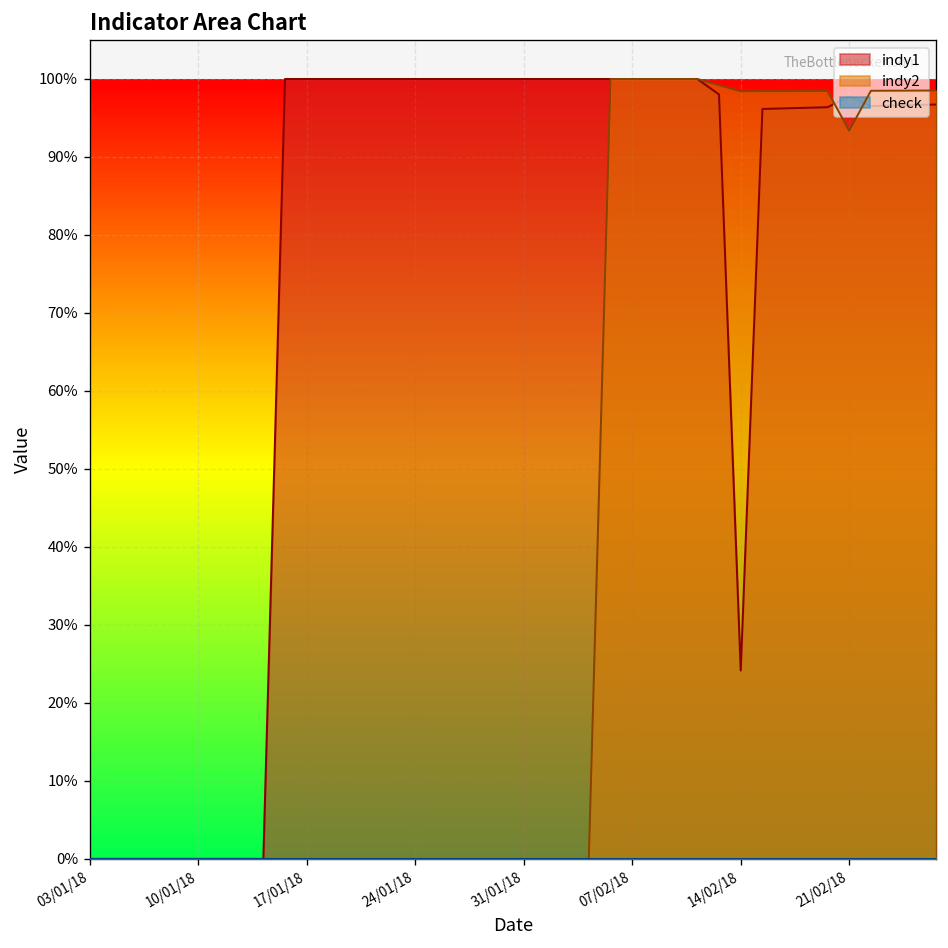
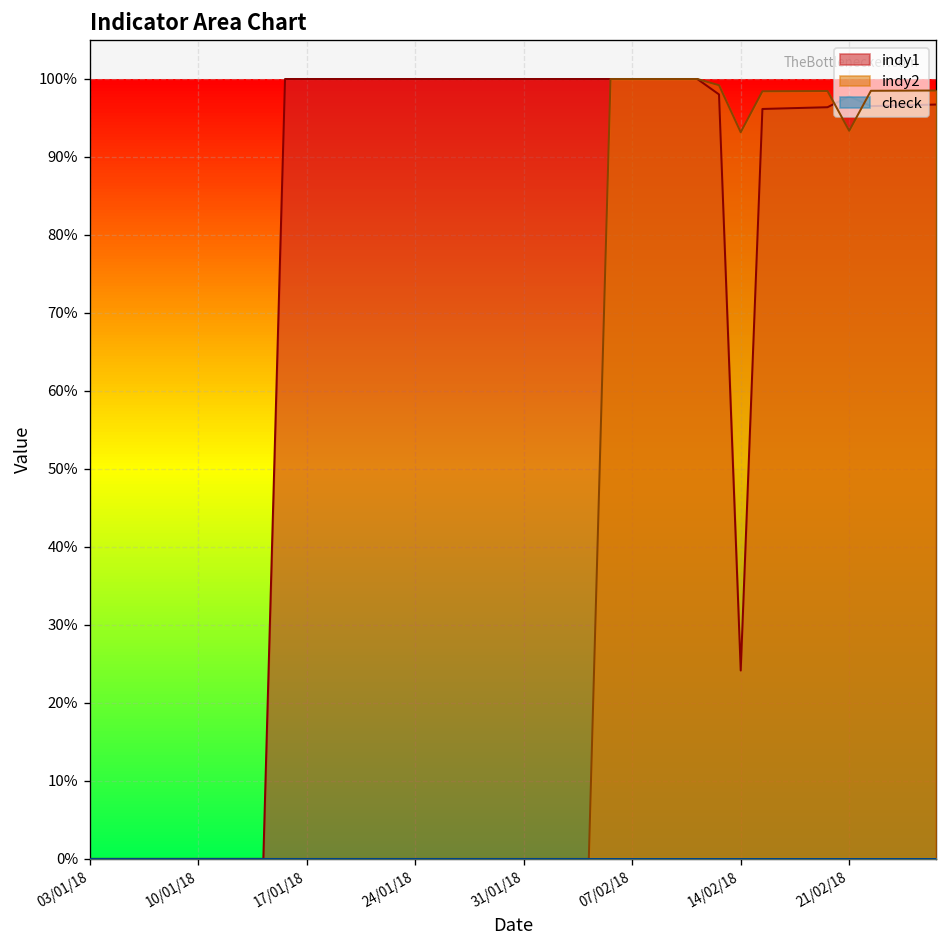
indy2, 14/02/18: 98% -> 93%
